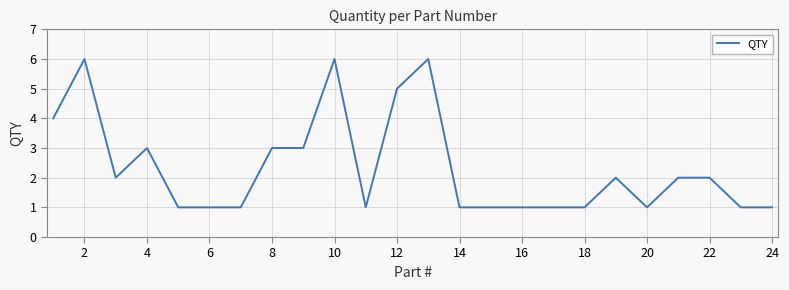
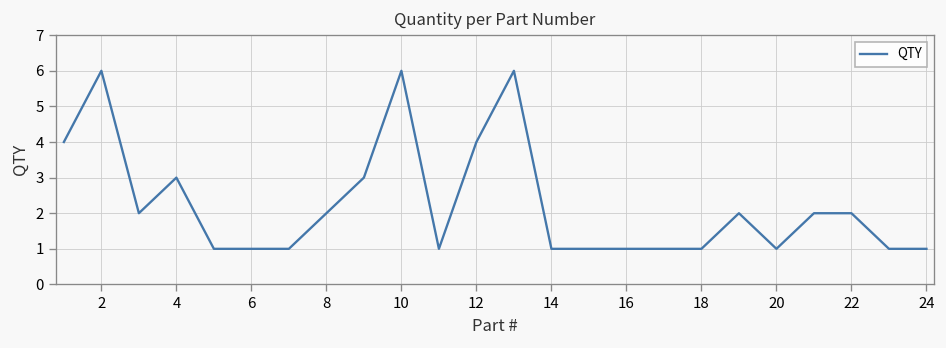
8: 3 -> 2
12: 5 -> 4
